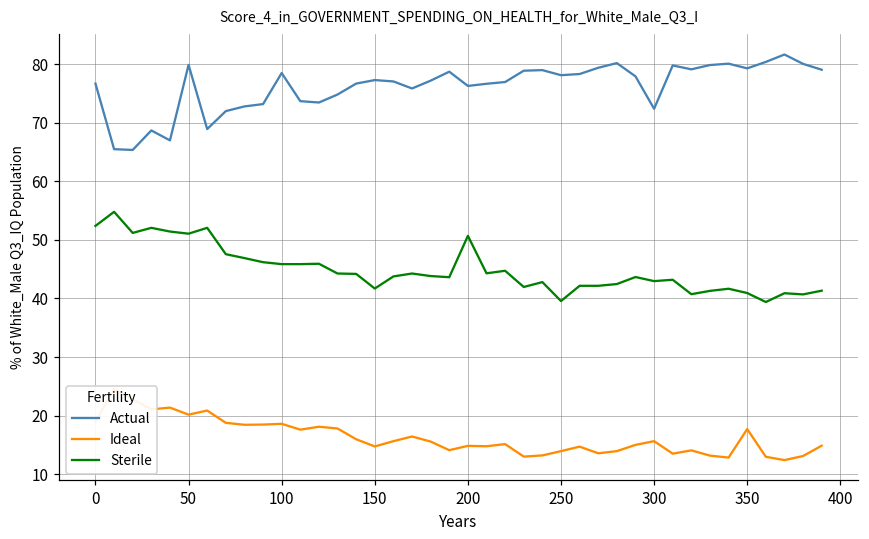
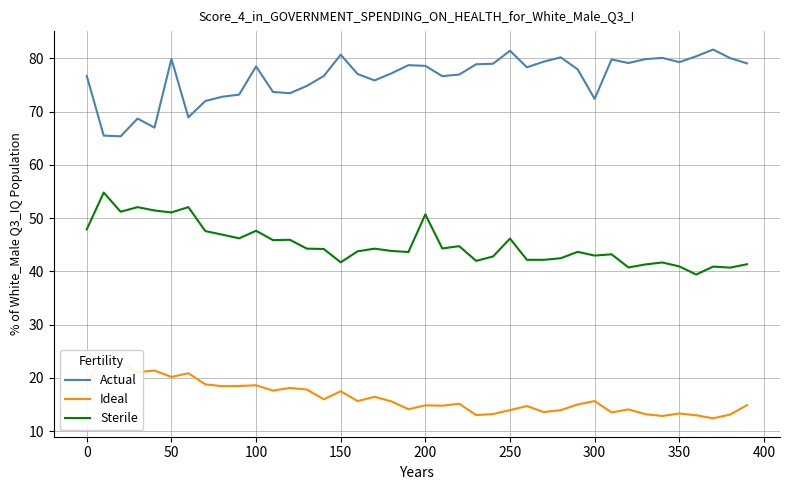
Sterile, 0: 52 -> 48
Sterile, 100: 46 -> 48
Actual, 150: 77 -> 81
Ideal, 150: 15 -> 17
Actual, 200: 76 -> 79
Actual, 250: 78 -> 81
Sterile, 250: 40 -> 46
Ideal, 350: 18 -> 13
